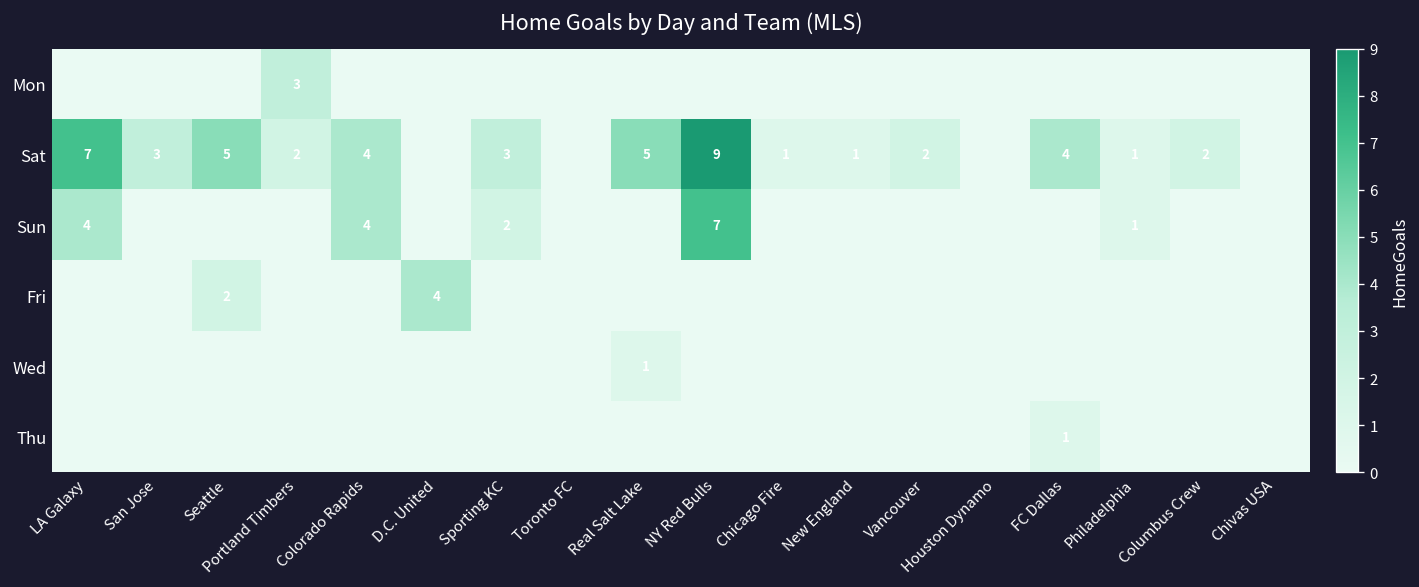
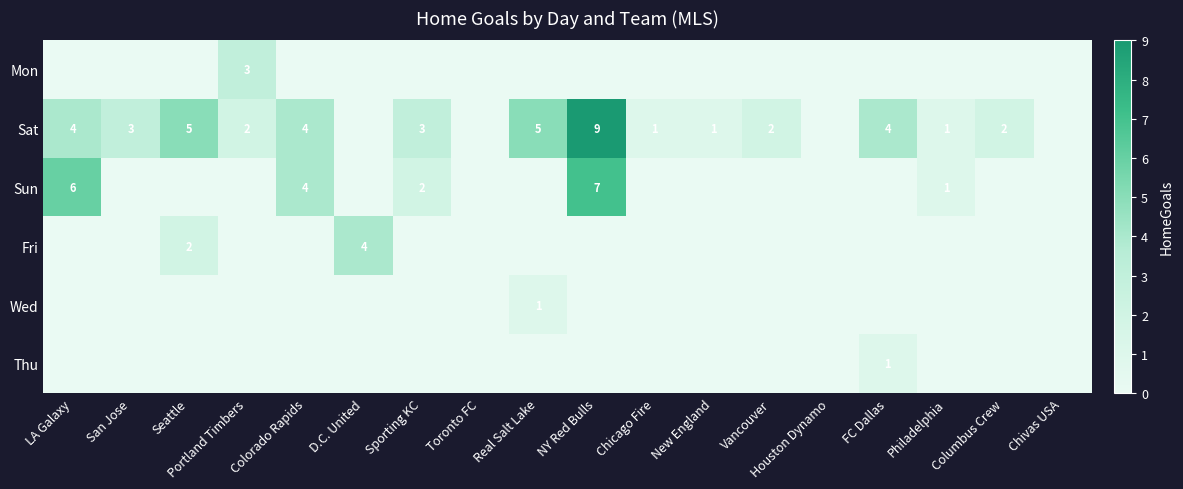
Sat, LA Galaxy: 7 -> 4
Sun, LA Galaxy: 4 -> 6
